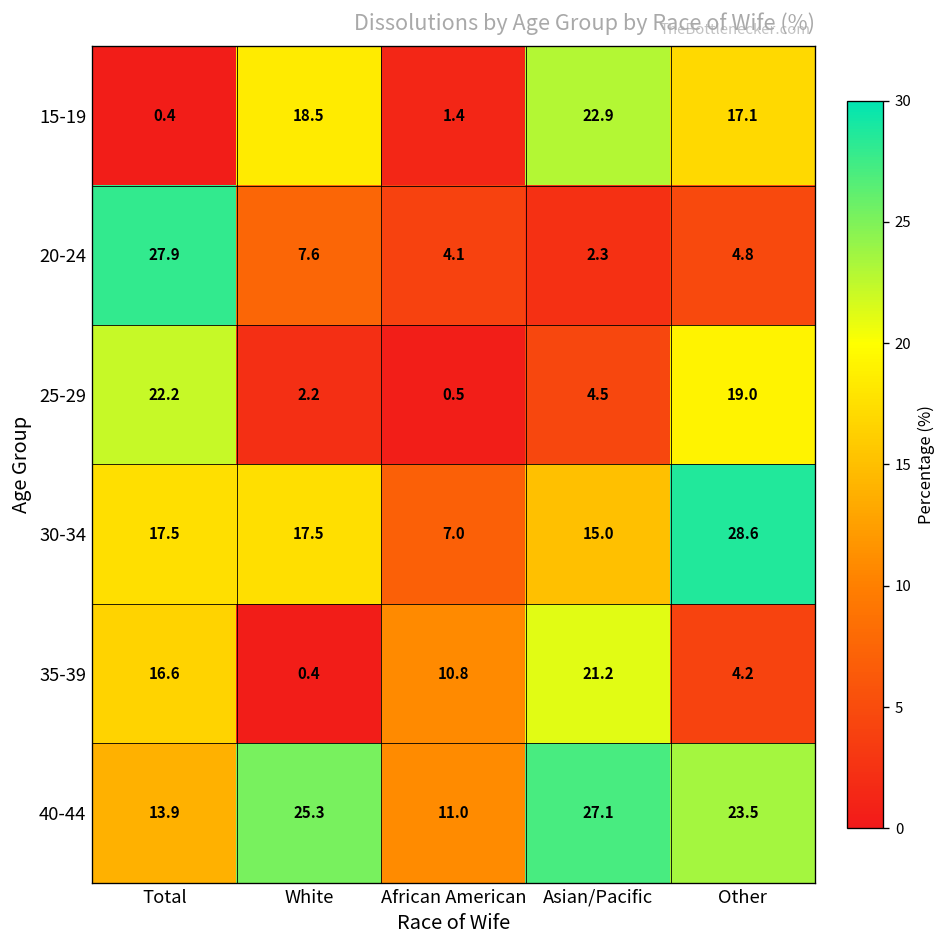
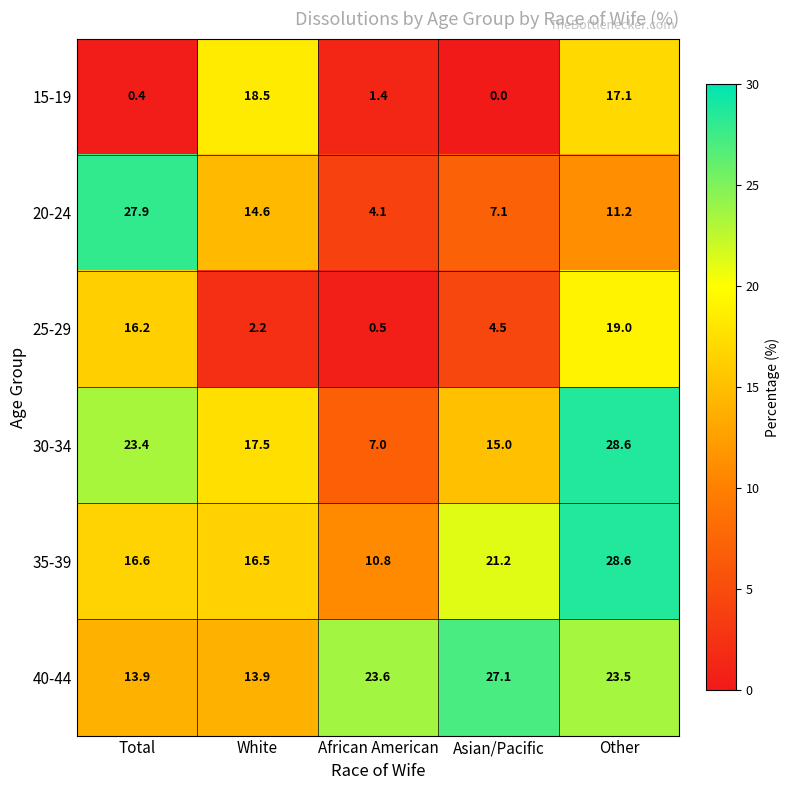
15-19, Asian/Pacific: 22.9 -> 0.0
20-24, White: 7.6 -> 14.6
20-24, Asian/Pacific: 2.3 -> 7.1
20-24, Other: 4.8 -> 11.2
25-29, Total: 22.2 -> 16.2
30-34, Total: 17.5 -> 23.4
35-39, White: 0.4 -> 16.5
35-39, Other: 4.2 -> 28.6
40-44, White: 25.3 -> 13.9
40-44, African American: 11.0 -> 23.6
